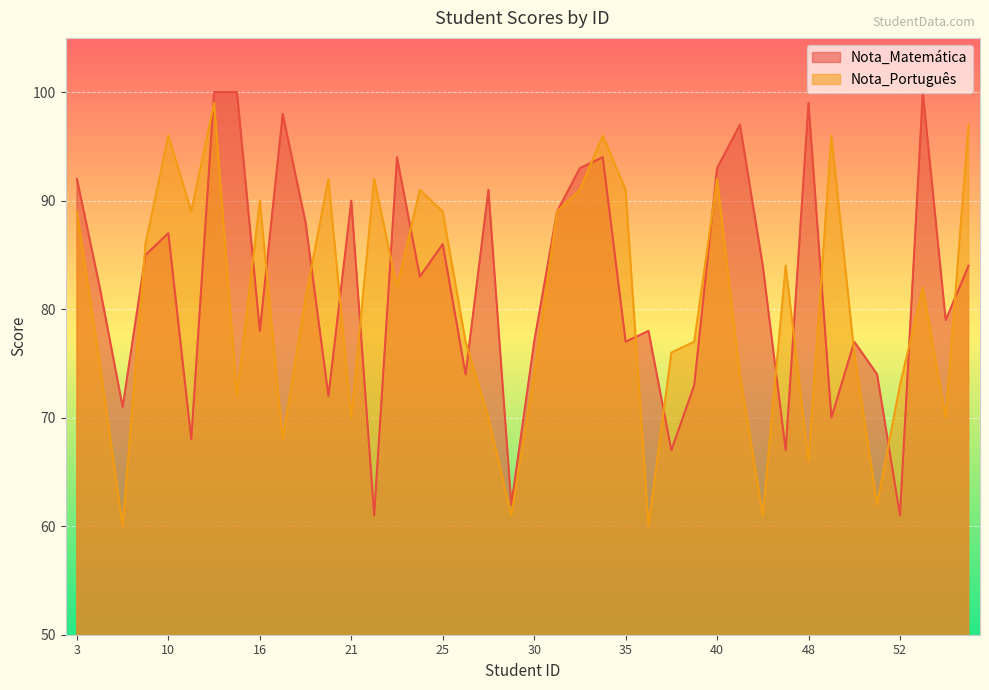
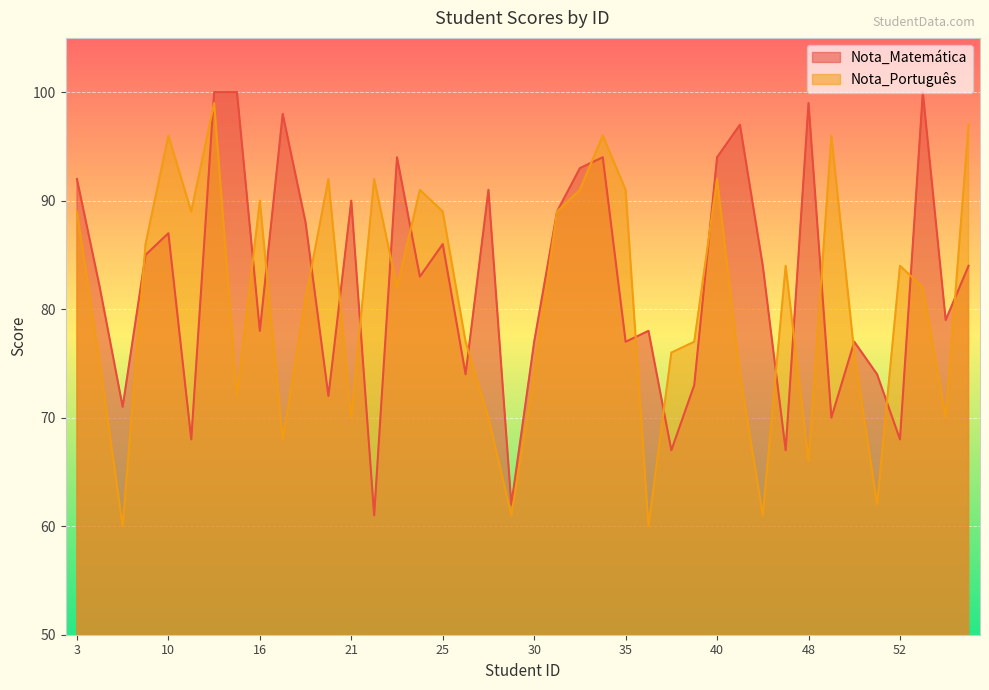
Nota_Matemática, 40: 93 -> 94
Nota_Matemática, 52: 61 -> 68
Nota_Português, 52: 73 -> 84
